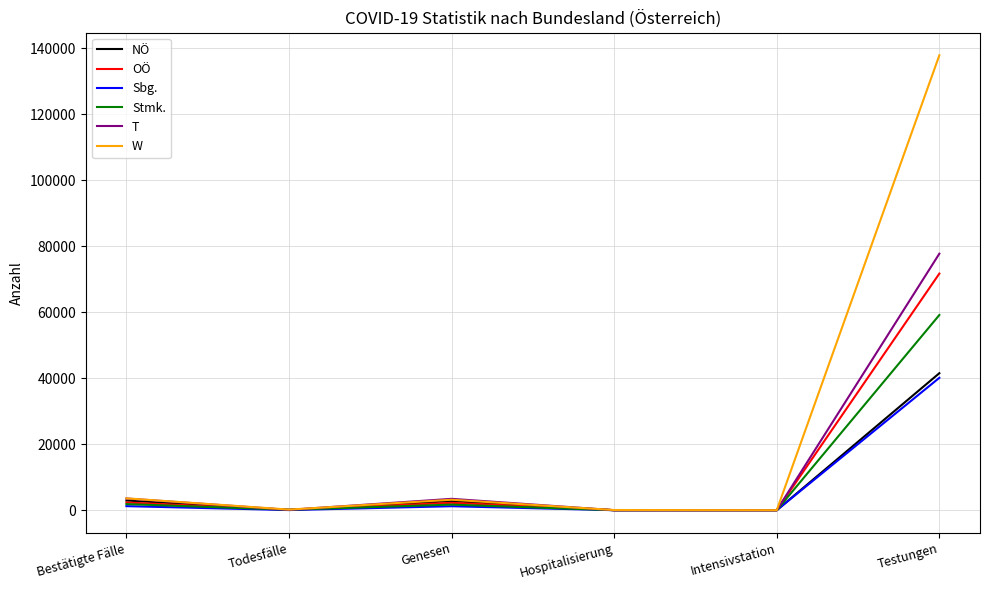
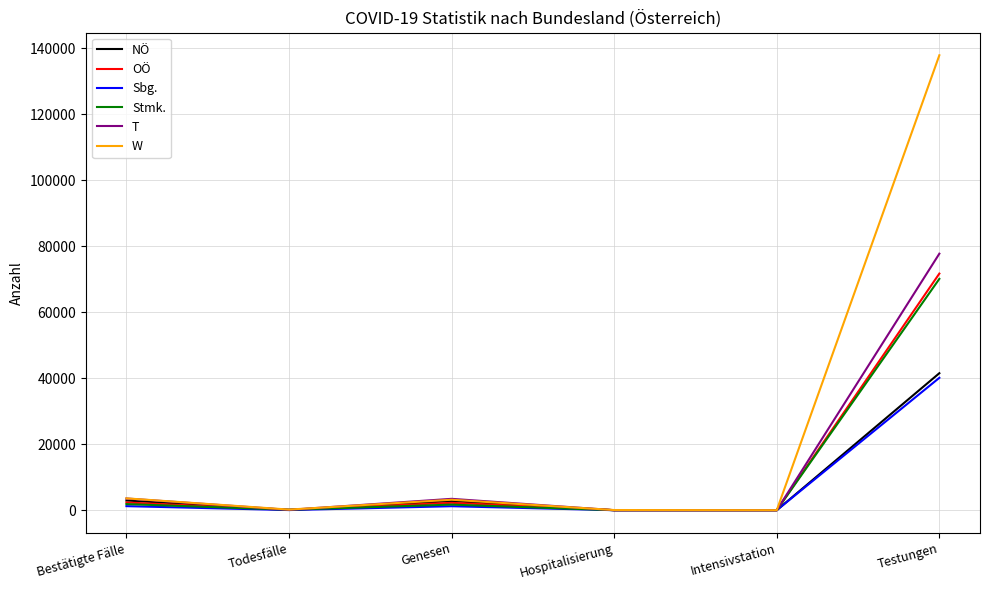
Stmk., Testungen: 59000 -> 70000
